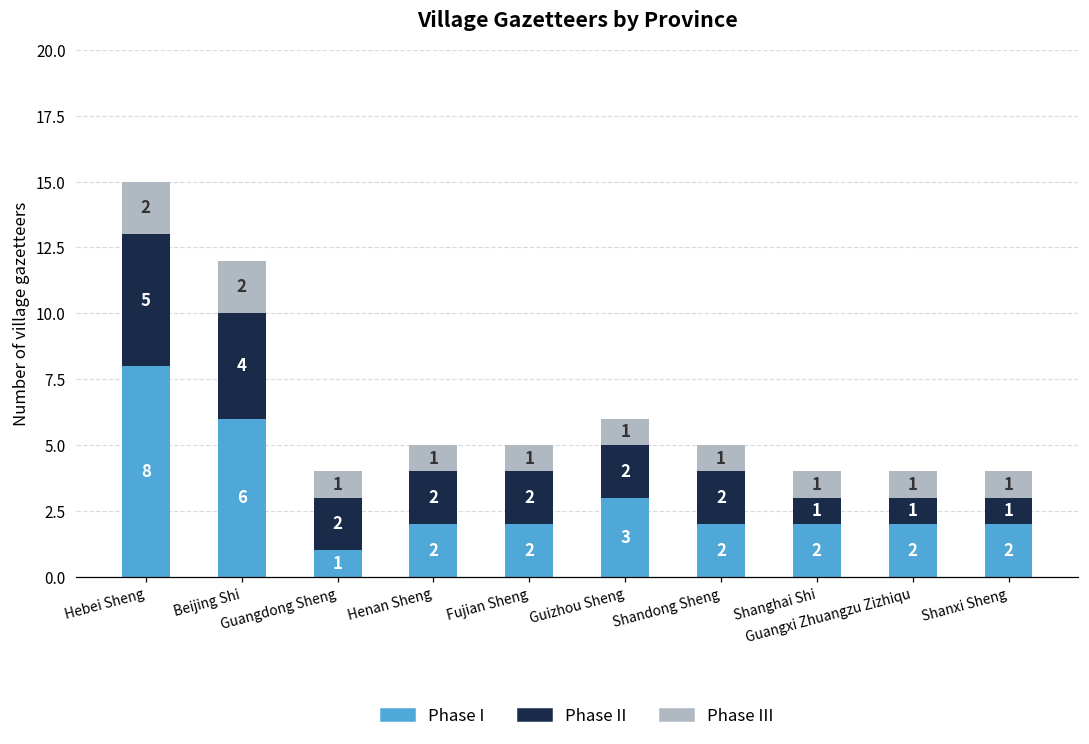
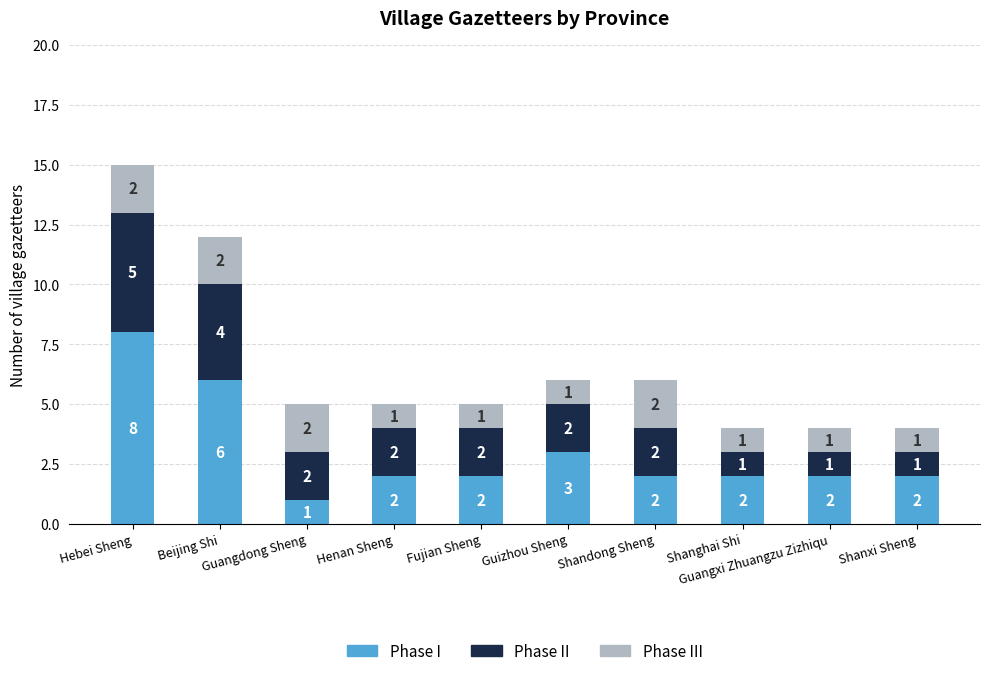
Phase III, Guangdong Sheng: 1 -> 2
Phase III, Shandong Sheng: 1 -> 2
